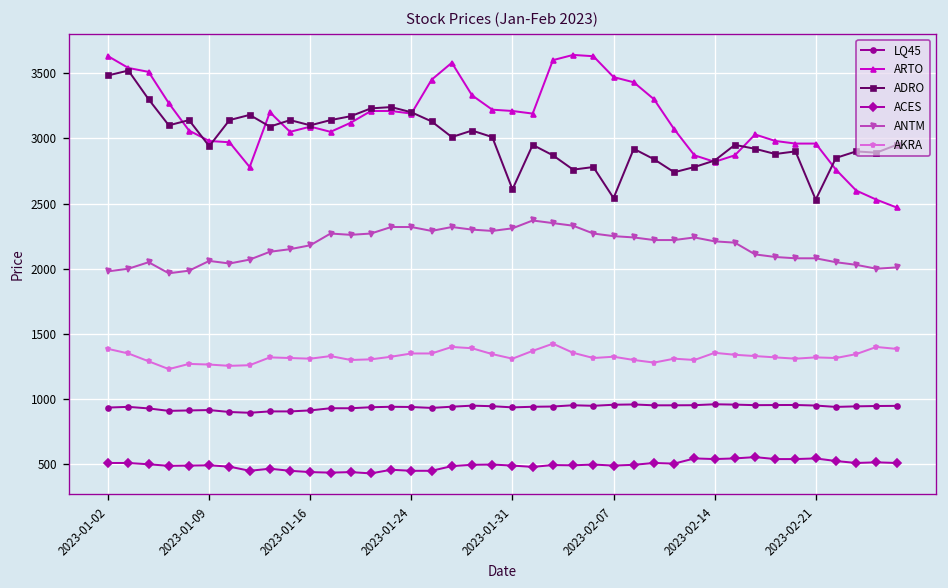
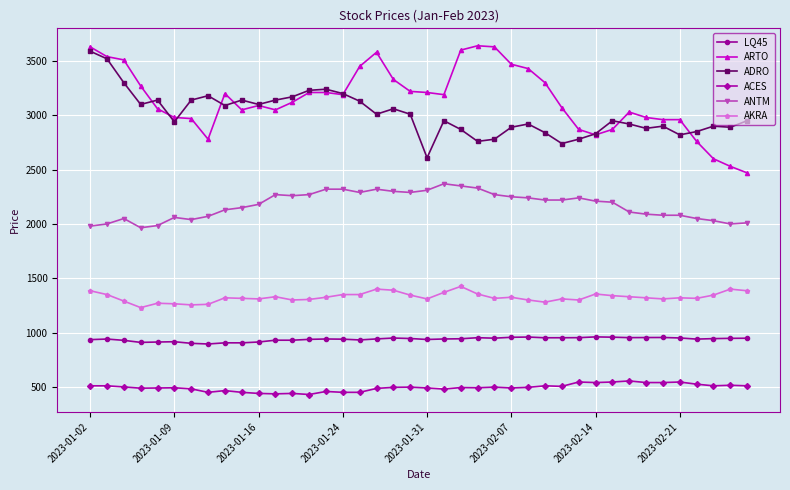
ADRO, 2023-01-02: 3480 -> 3590
ADRO, 2023-02-07: 2540 -> 2890
ADRO, 2023-02-21: 2530 -> 2820
